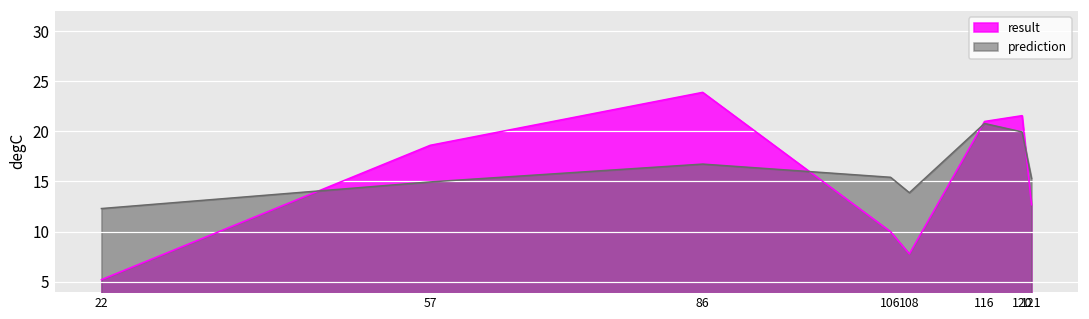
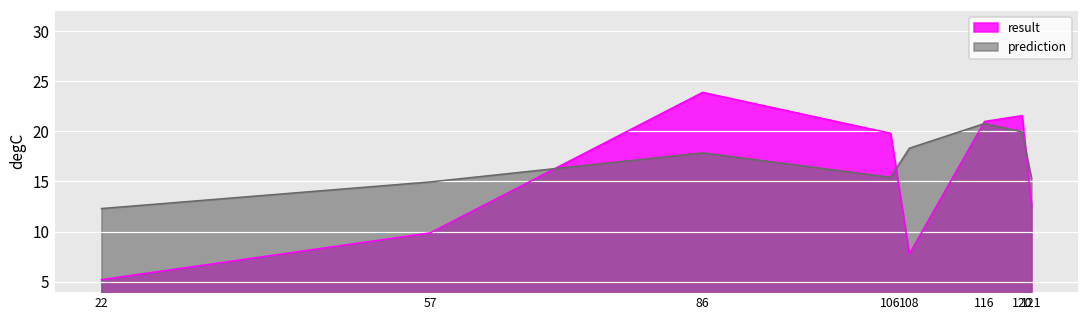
result, 57: 19 -> 10
prediction, 86: 17 -> 18
result, 106: 10 -> 20
prediction, 108: 14 -> 18
